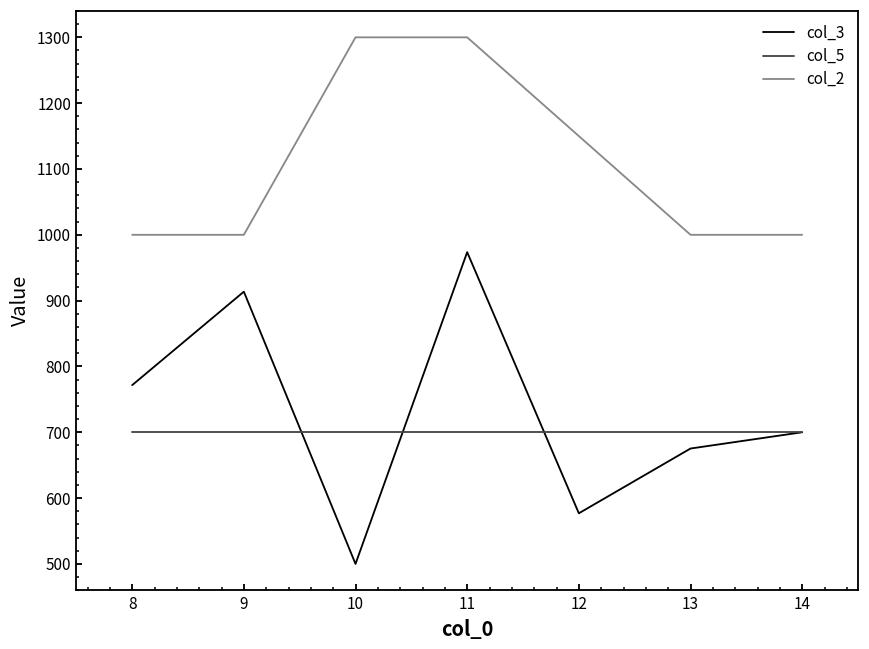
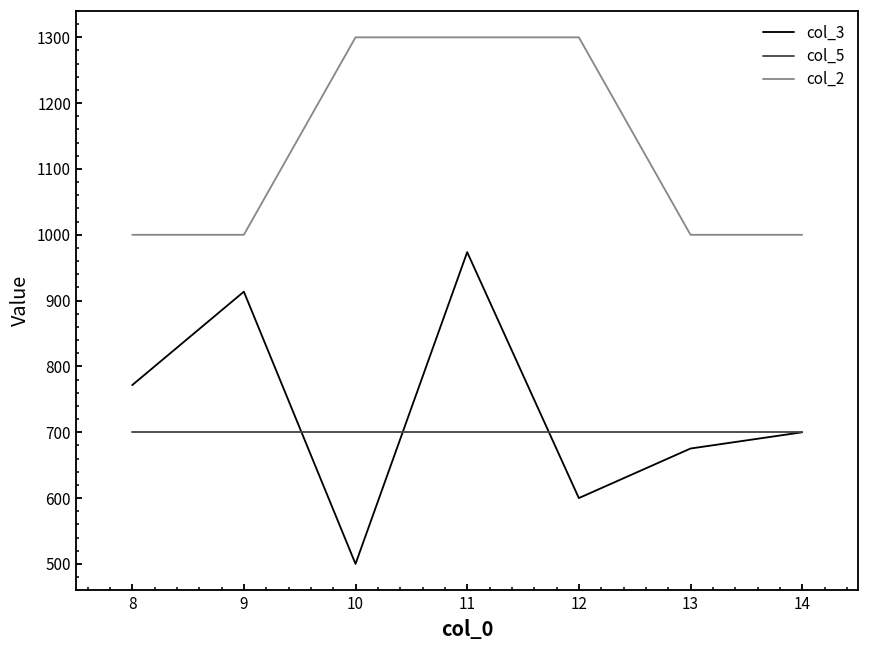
col_3, 12: 580 -> 600
col_2, 12: 1150 -> 1300
